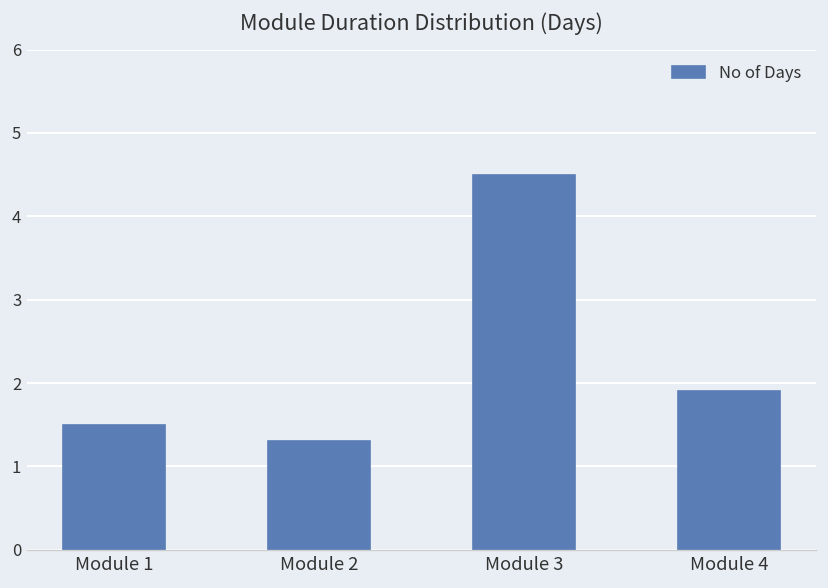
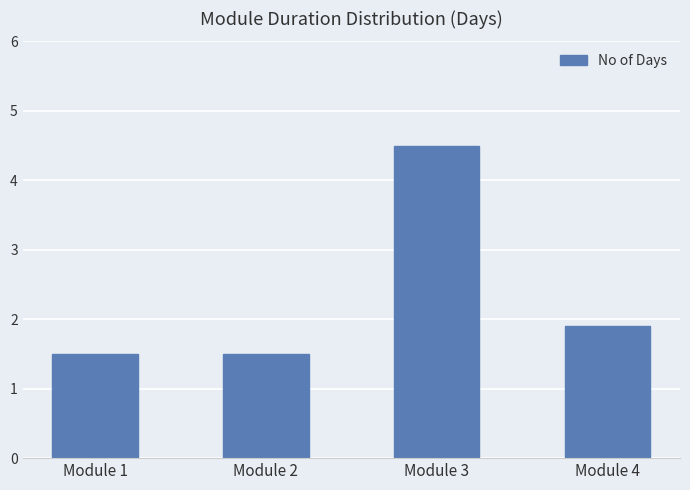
Module 2: 1.3 -> 1.5
